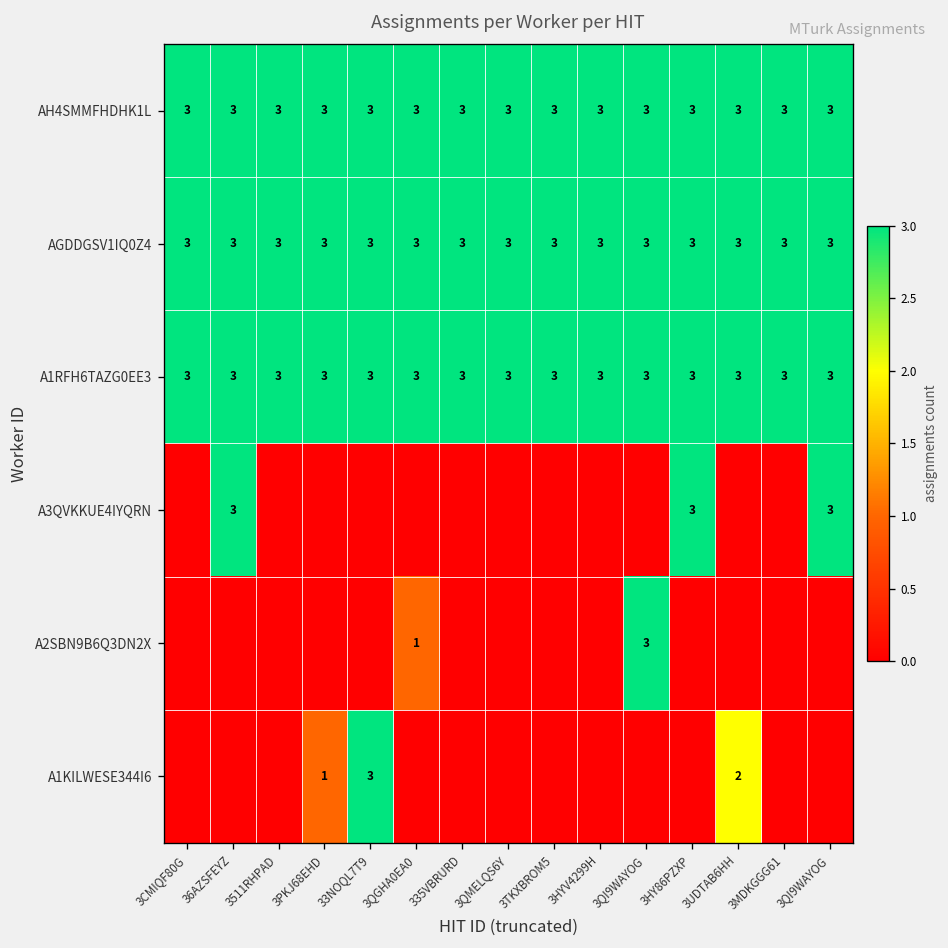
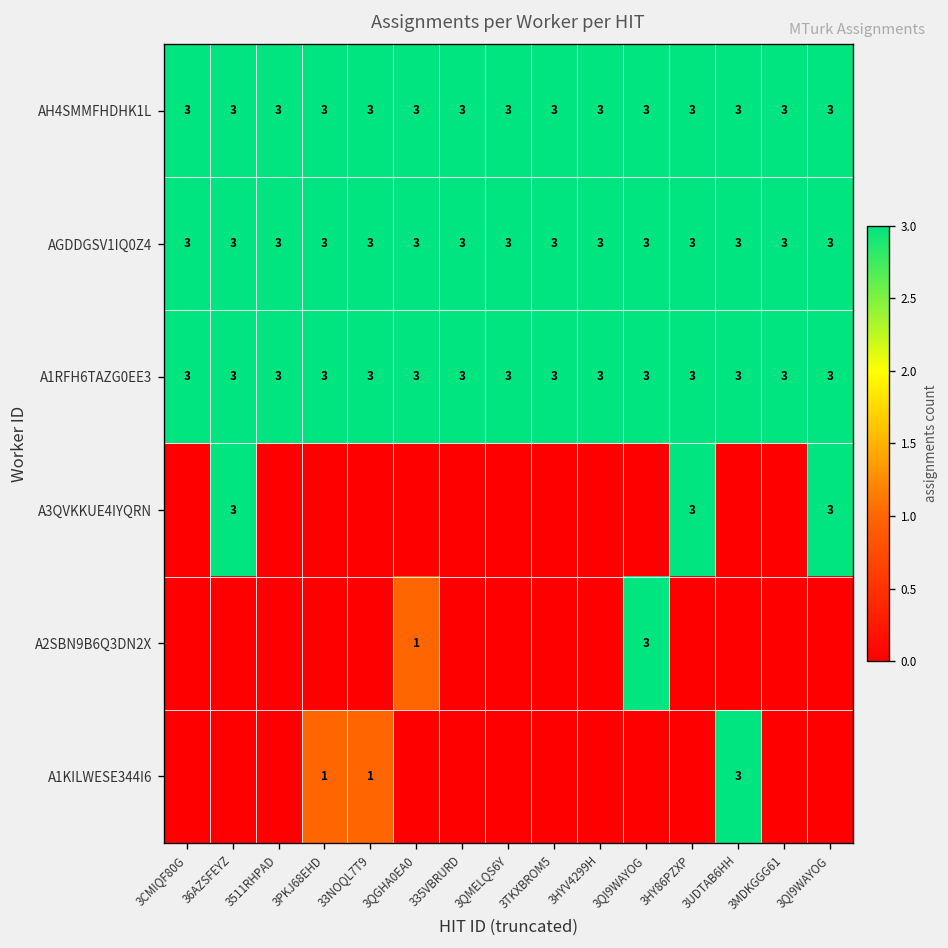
A1KILWESE344I6, 33NOQL7T9: 3 -> 1
A1KILWESE344I6, 3UDTAB6HH: 2 -> 3
